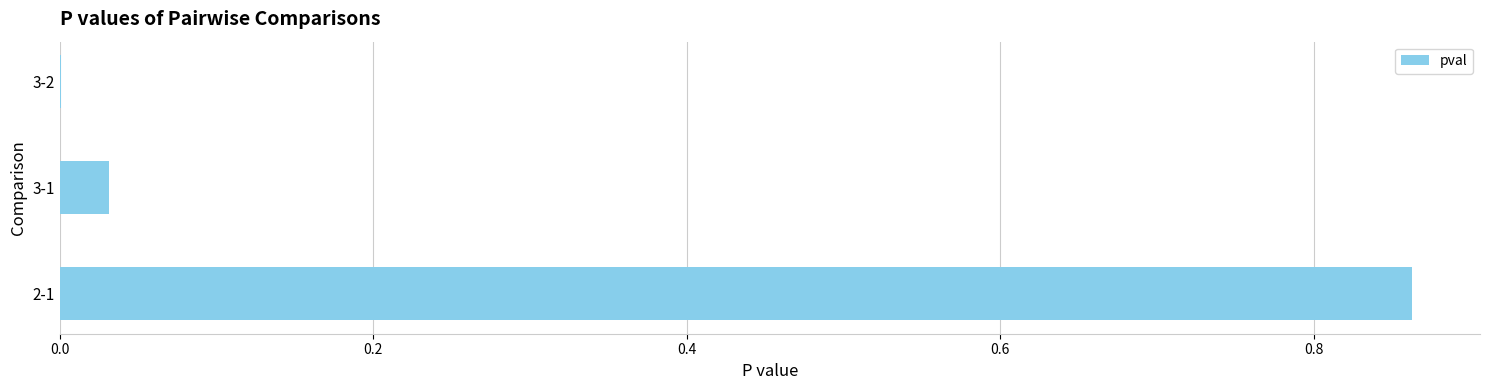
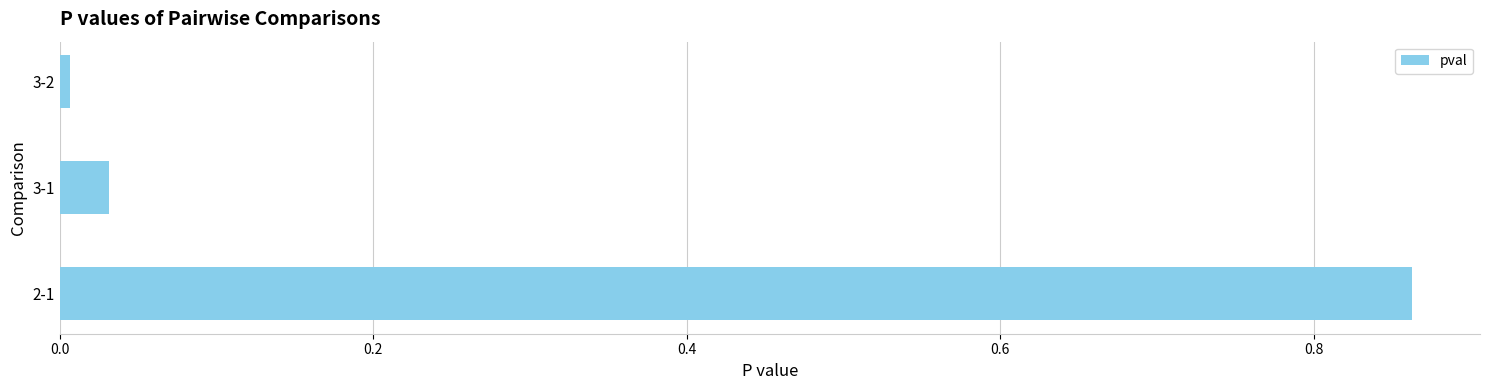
3-2: 0.000 -> 0.007
